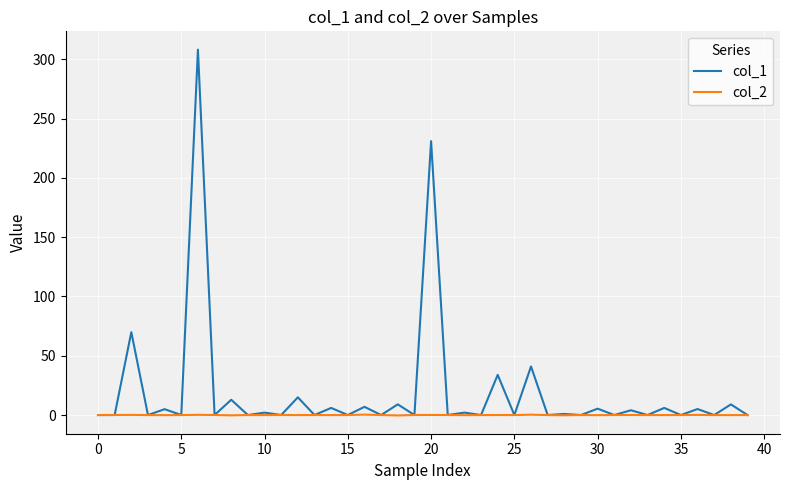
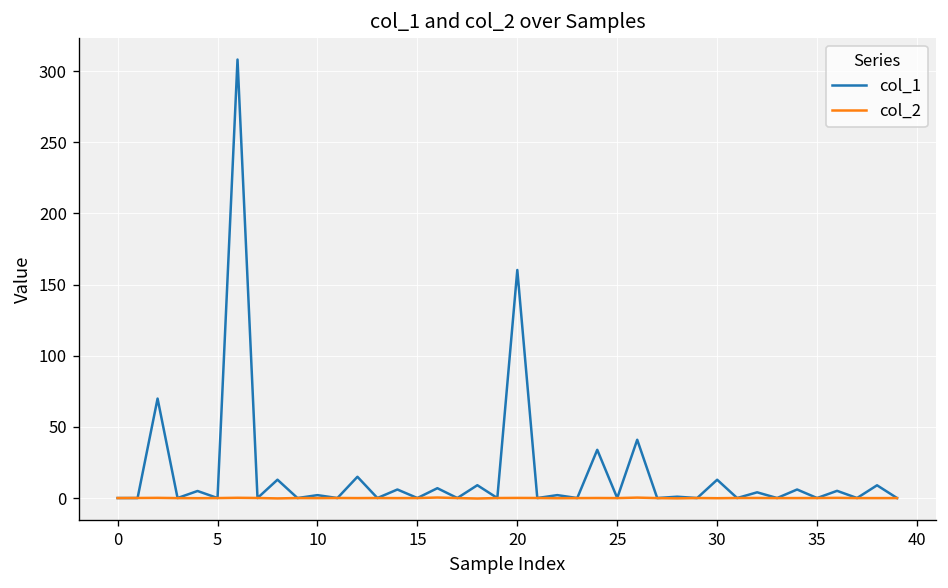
col_1, 20: 231 -> 160
col_1, 30: 5 -> 13
